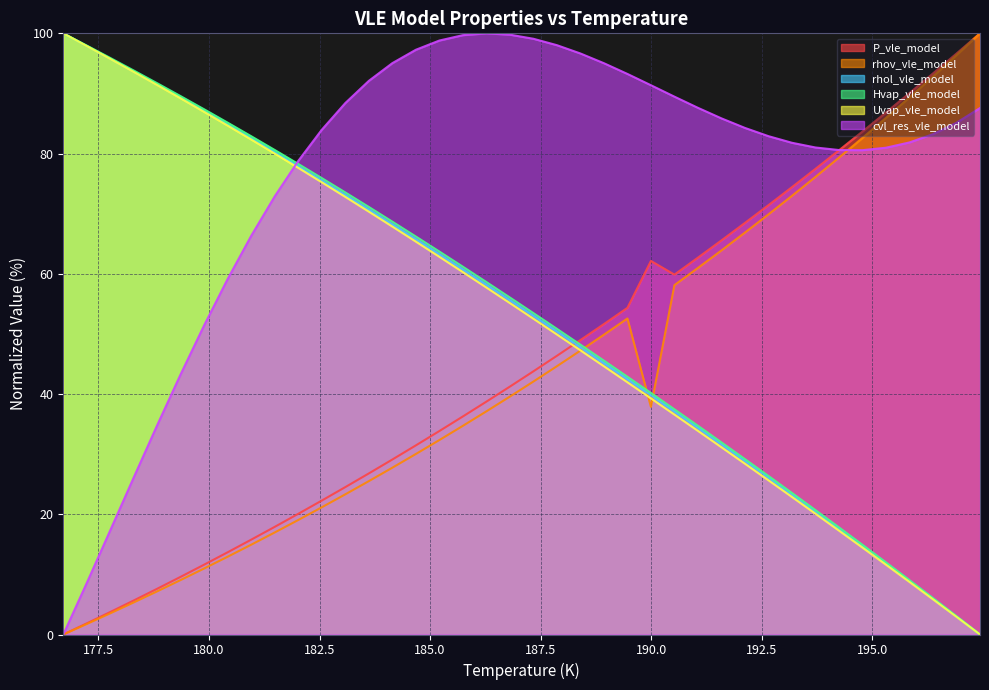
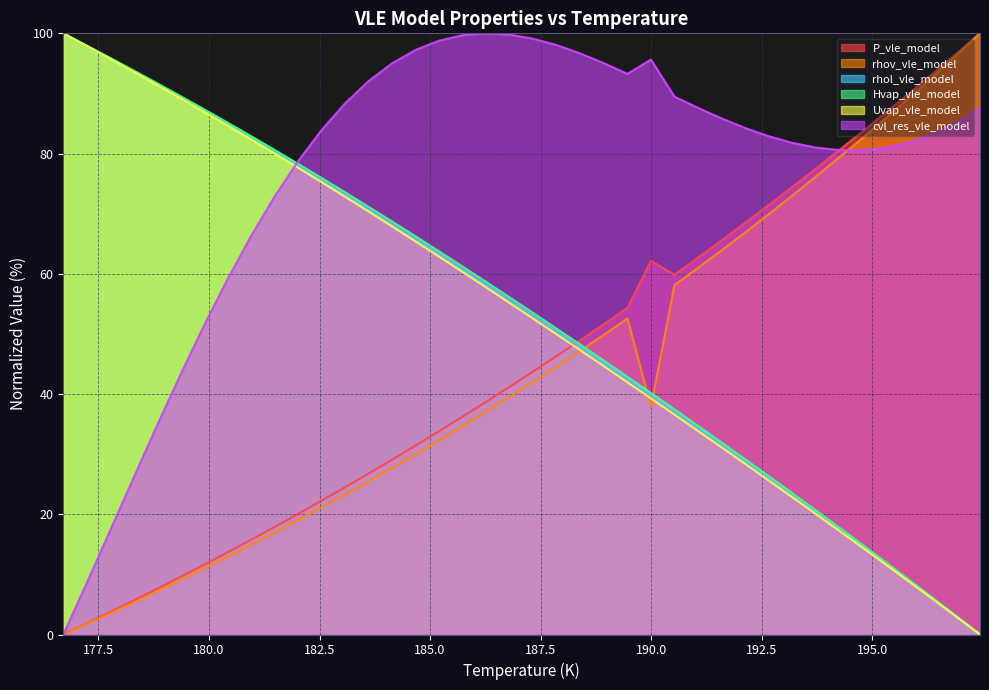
cvl_res_vle_model, 190.0: 91 -> 96
